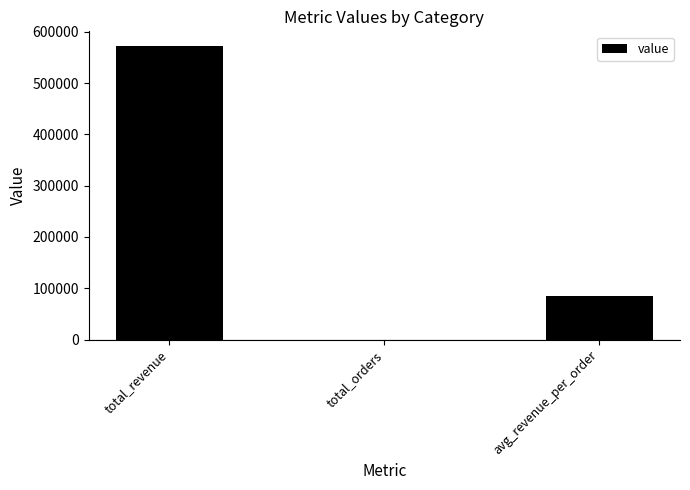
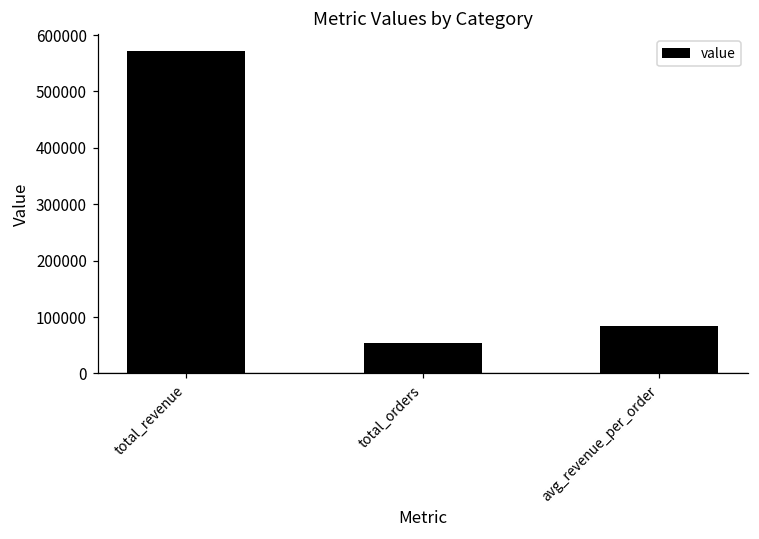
total_orders: 0 -> 50000
